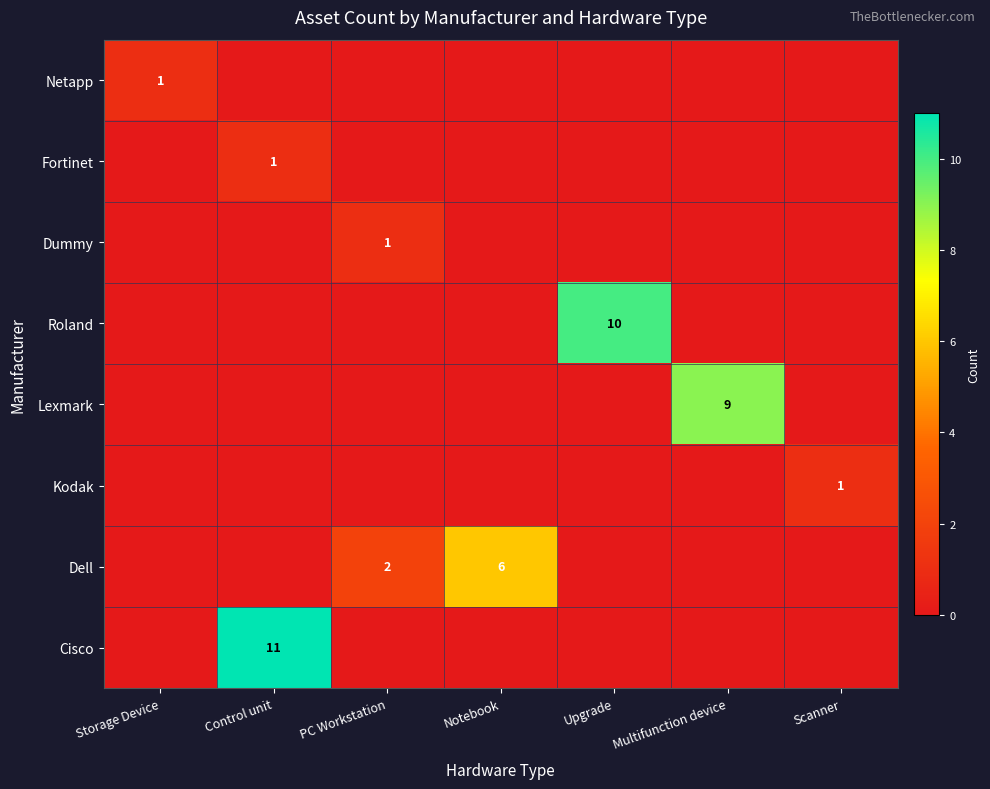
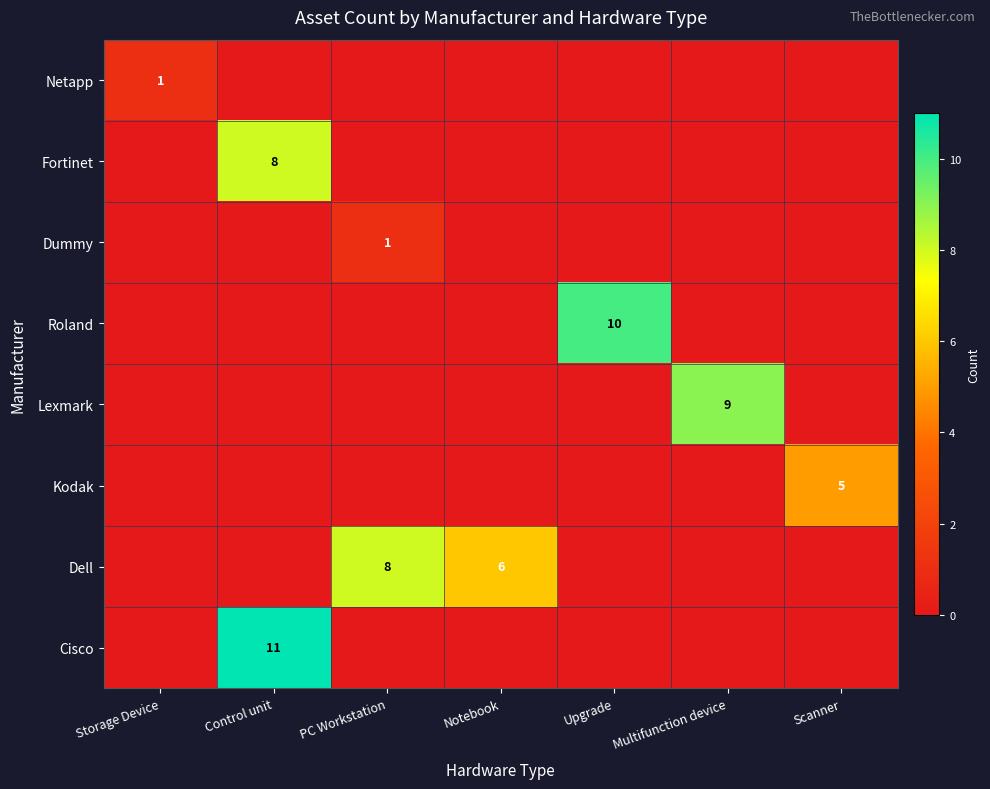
Fortinet, Control unit: 1 -> 8
Kodak, Scanner: 1 -> 5
Dell, PC Workstation: 2 -> 8
